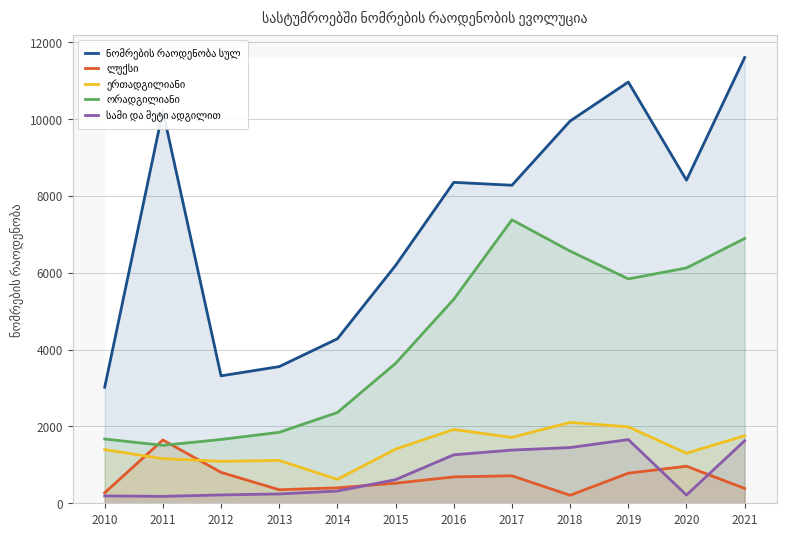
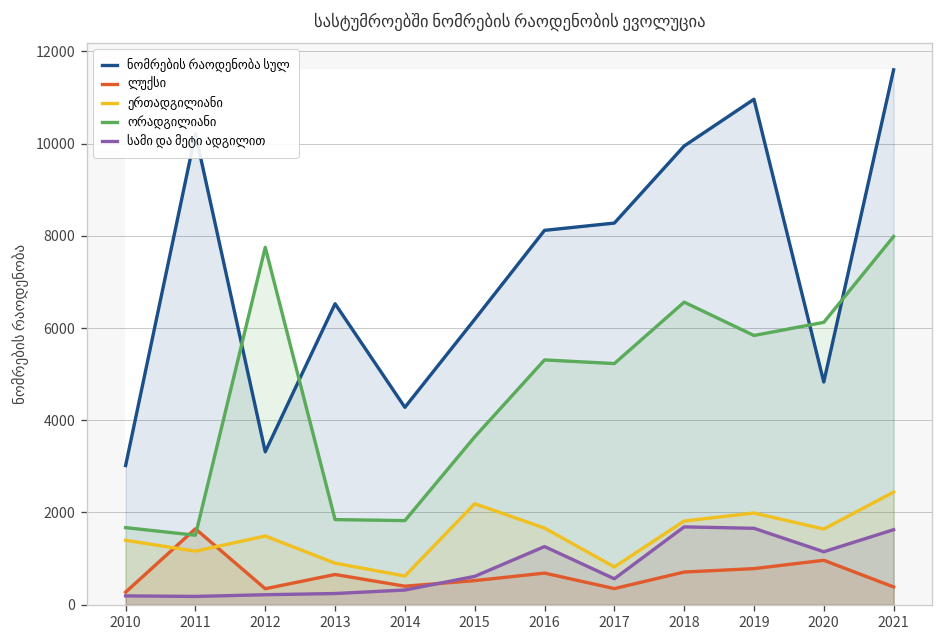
ლუქსი, 2012: 800 -> 300
ერთადგილიანი, 2012: 1100 -> 1500
ორადგილიანი, 2012: 1700 -> 7700
ნომრების რაოდენობა სულ, 2013: 3600 -> 6500
ლუქსი, 2013: 400 -> 700
ერთადგილიანი, 2013: 1100 -> 900
ორადგილიანი, 2014: 2400 -> 1800
ერთადგილიანი, 2015: 1400 -> 2200
ნომრების რაოდენობა სულ, 2016: 8400 -> 8100
ერთადგილიანი, 2016: 1900 -> 1700
ლუქსი, 2017: 700 -> 400
ერთადგილიანი, 2017: 1700 -> 800
ორადგილიანი, 2017: 7400 -> 5200
სამი და მეტი ადგილით, 2017: 1400 -> 600
ლუქსი, 2018: 200 -> 700
ერთადგილიანი, 2018: 2100 -> 1800
სამი და მეტი ადგილით, 2018: 1500 -> 1700
ნომრების რაოდენობა სულ, 2020: 8400 -> 4800
ერთადგილიანი, 2020: 1300 -> 1600
სამი და მეტი ადგილით, 2020: 200 -> 1100
ერთადგილიანი, 2021: 1800 -> 2400
ორადგილიანი, 2021: 6900 -> 8000
